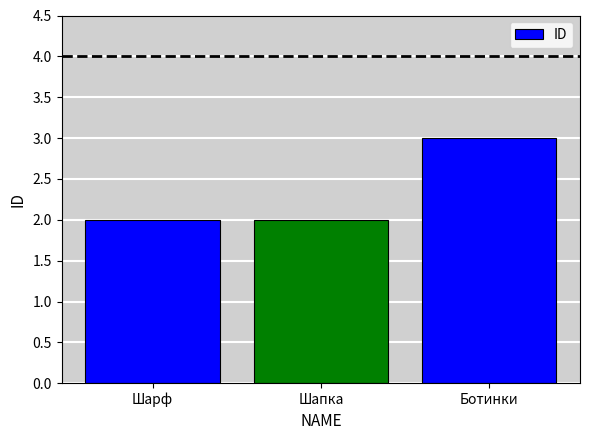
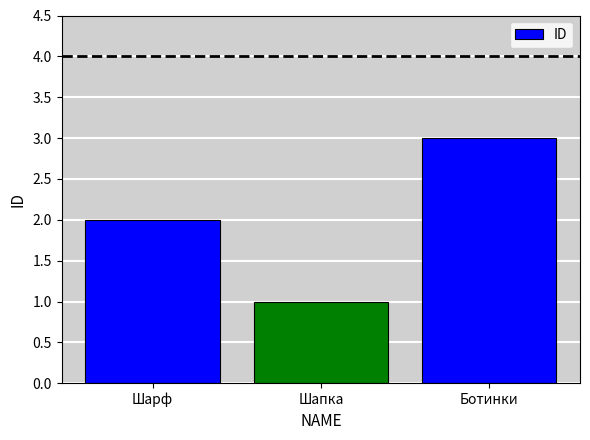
Шапка: 2 -> 1
